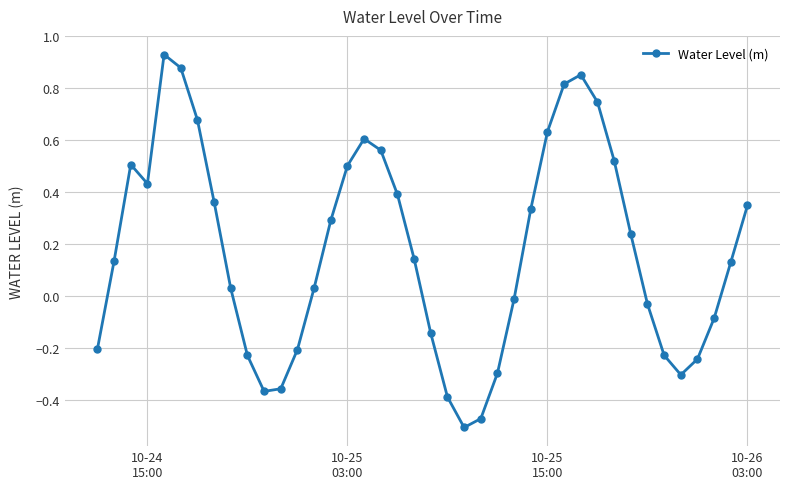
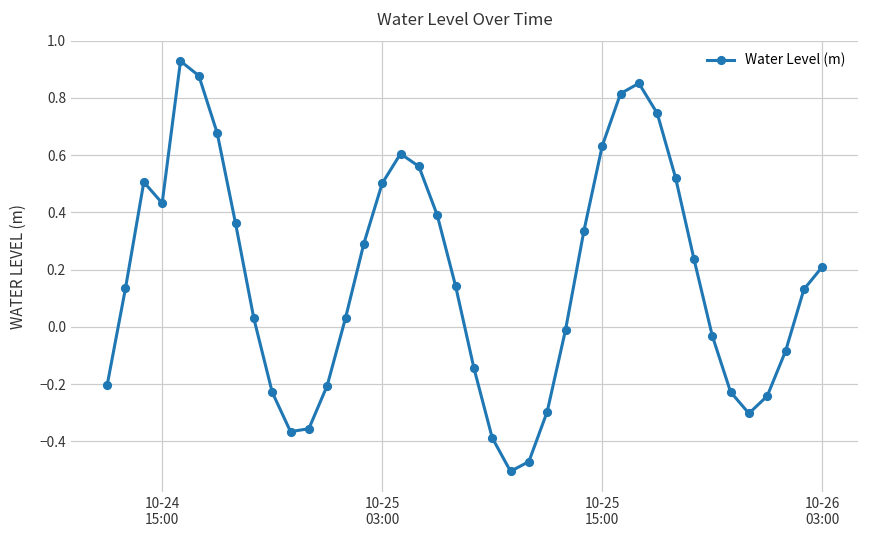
10-26 03:00: 0.35 -> 0.21
